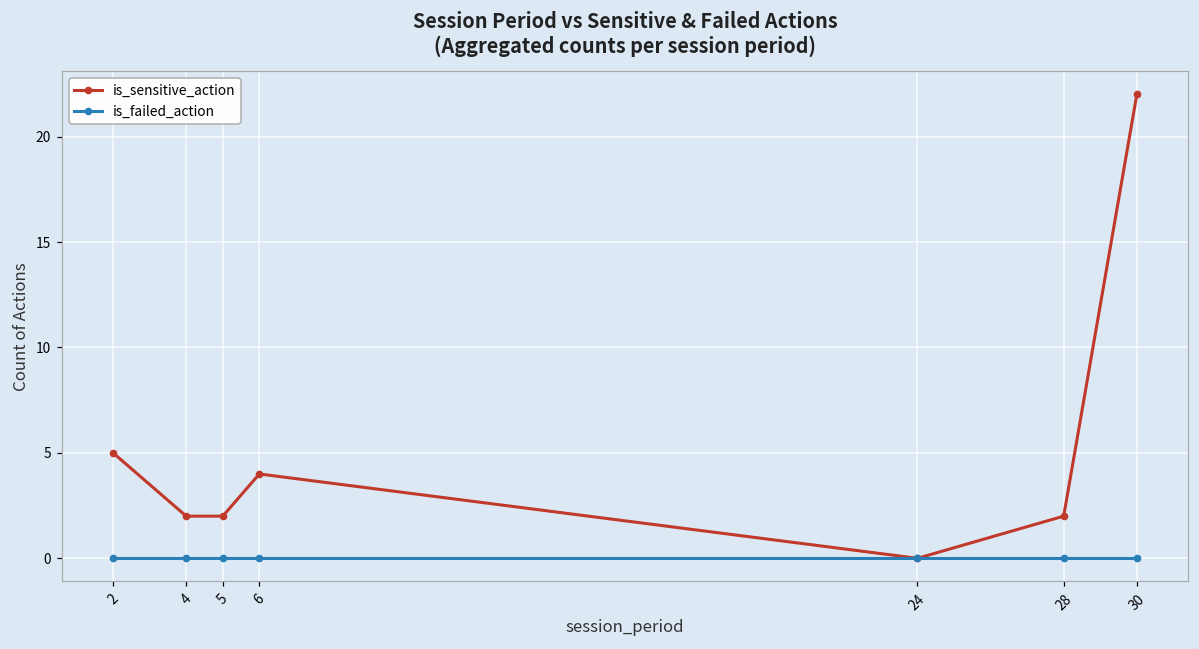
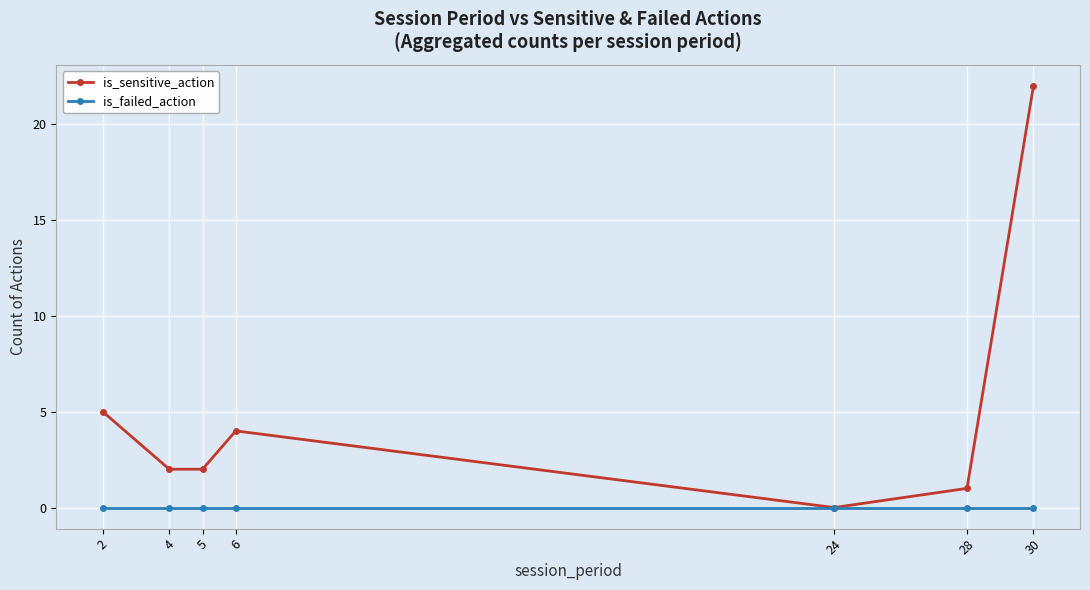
is_sensitive_action, 28: 2 -> 1
